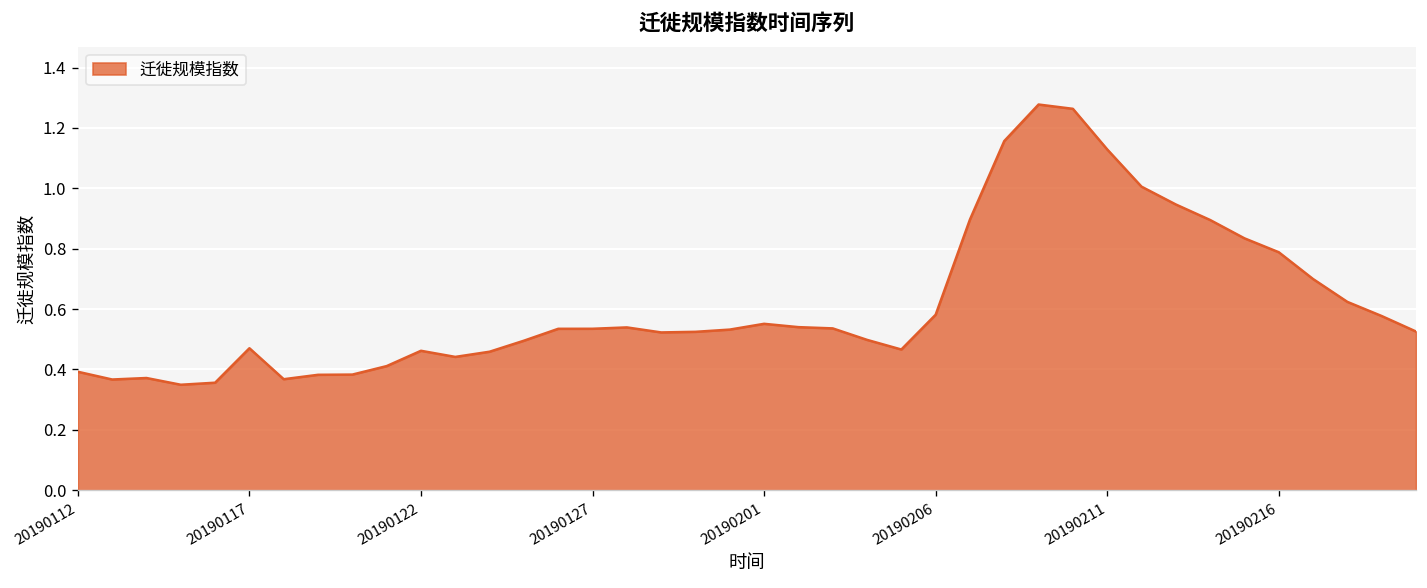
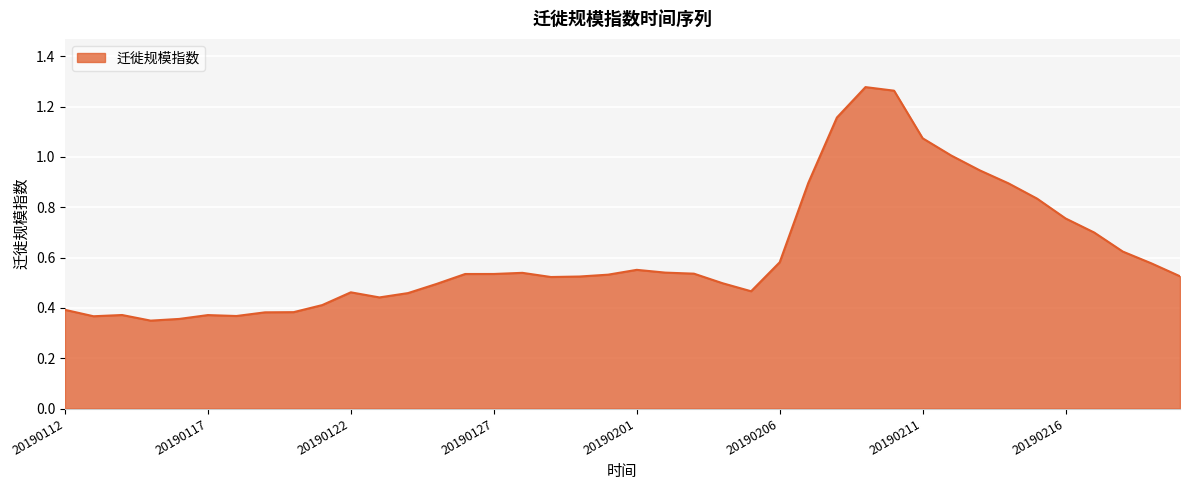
20190117: 0.47 -> 0.37
20190211: 1.13 -> 1.07
20190216: 0.79 -> 0.76
